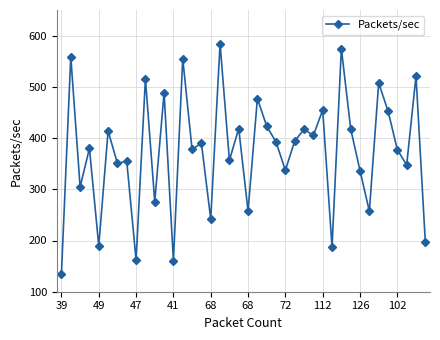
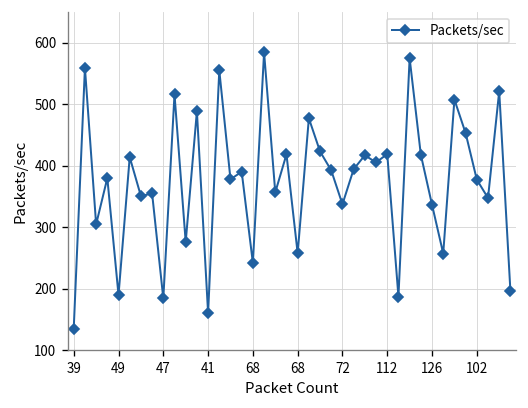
47: 160 -> 180
112: 450 -> 420
